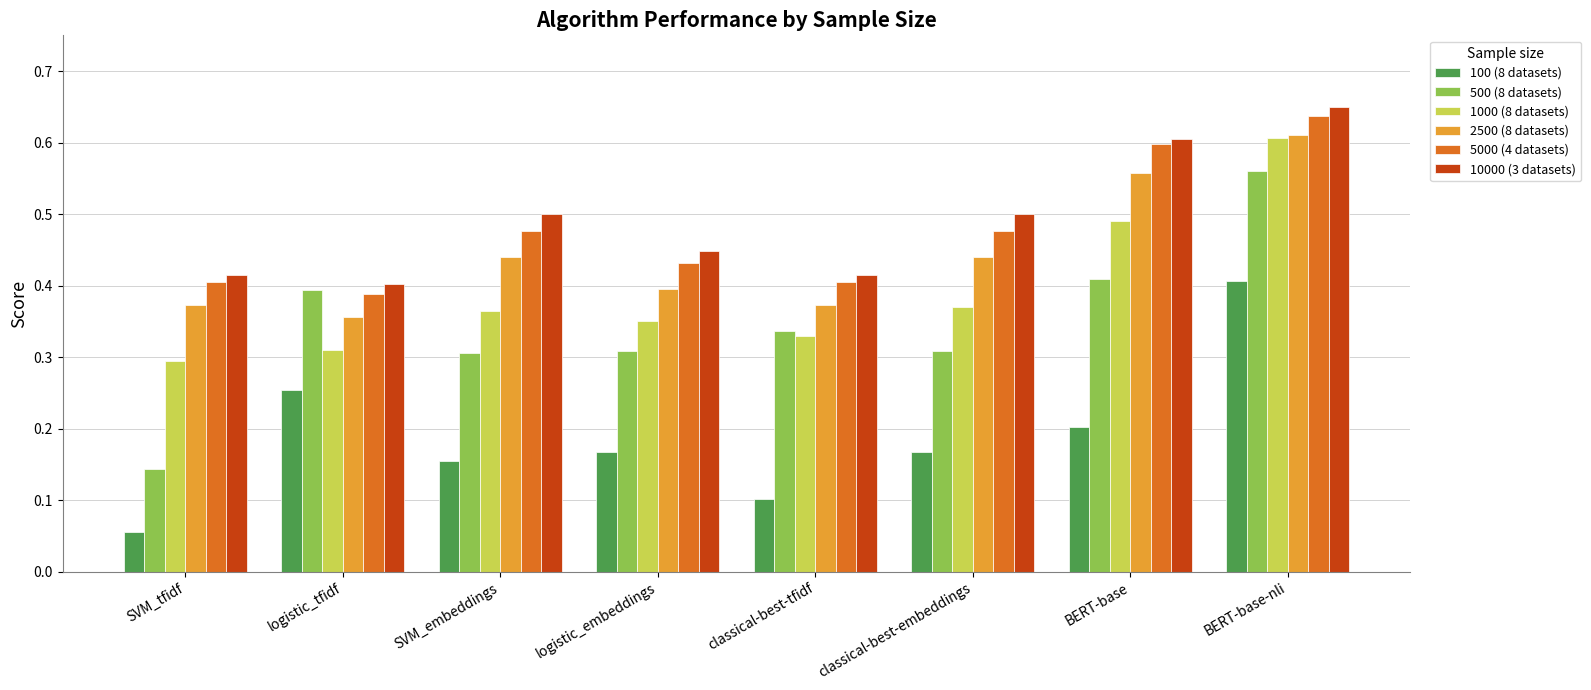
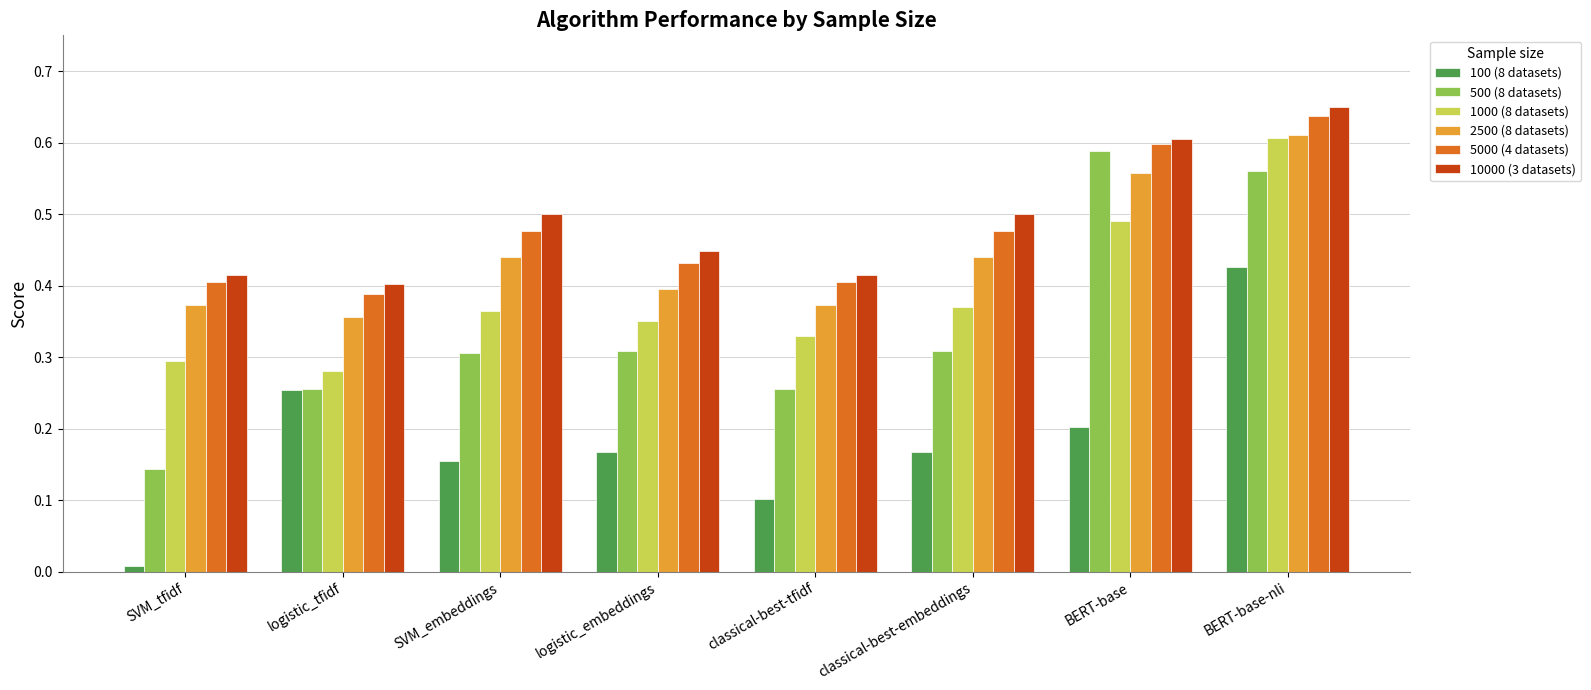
100 (8 datasets), SVM_tfidf: 0.06 -> 0.01
500 (8 datasets), logistic_tfidf: 0.39 -> 0.26
1000 (8 datasets), logistic_tfidf: 0.31 -> 0.28
500 (8 datasets), classical-best-tfidf: 0.34 -> 0.26
500 (8 datasets), BERT-base: 0.41 -> 0.59
100 (8 datasets), BERT-base-nli: 0.41 -> 0.43
